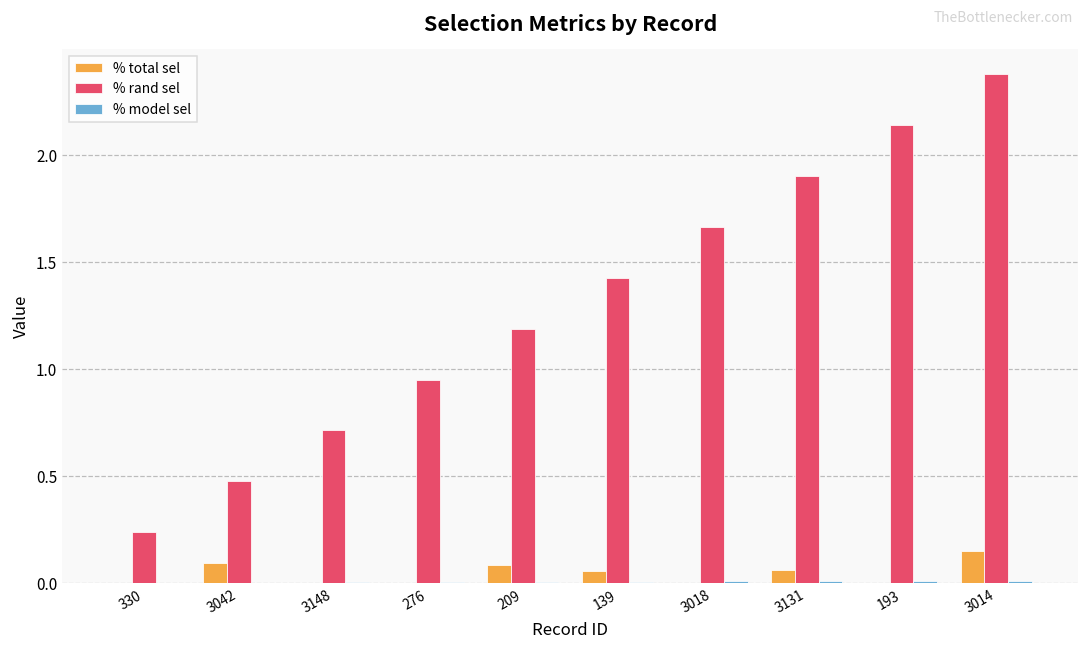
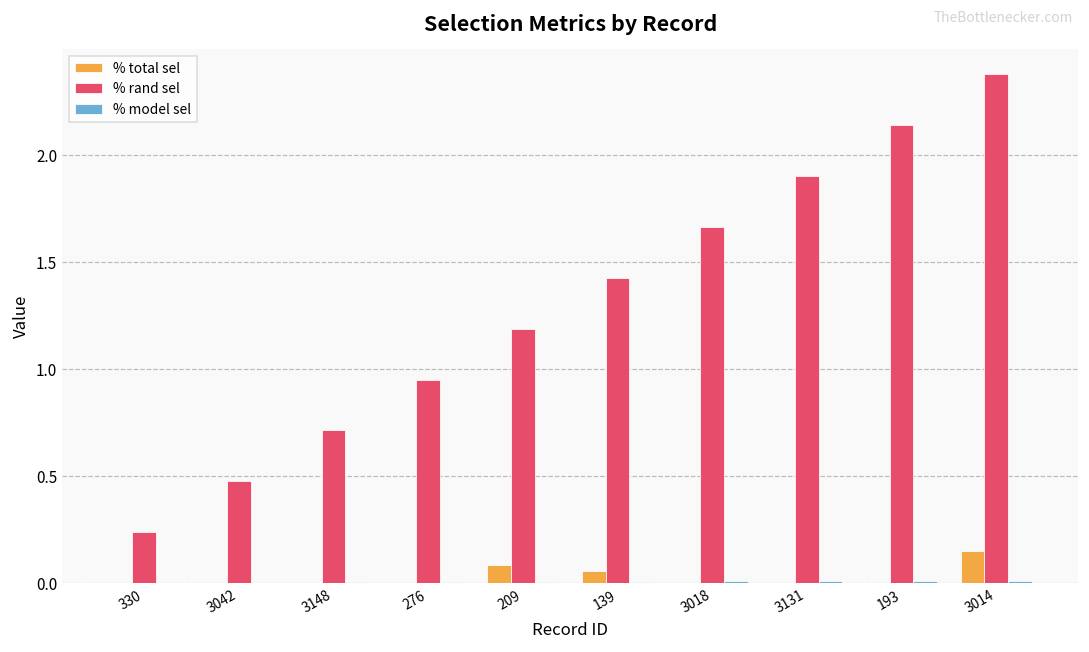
% total sel, 3042: 0.09 -> 0.00
% total sel, 3131: 0.06 -> 0.00
